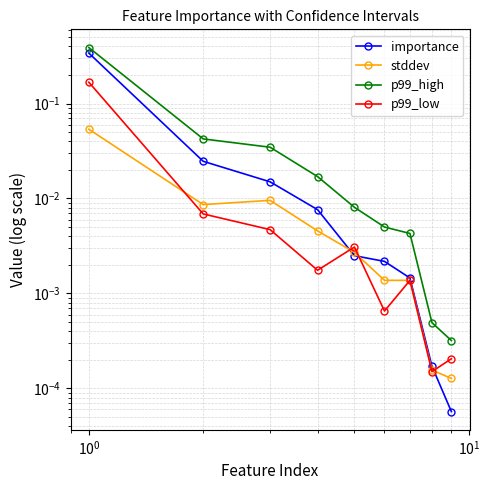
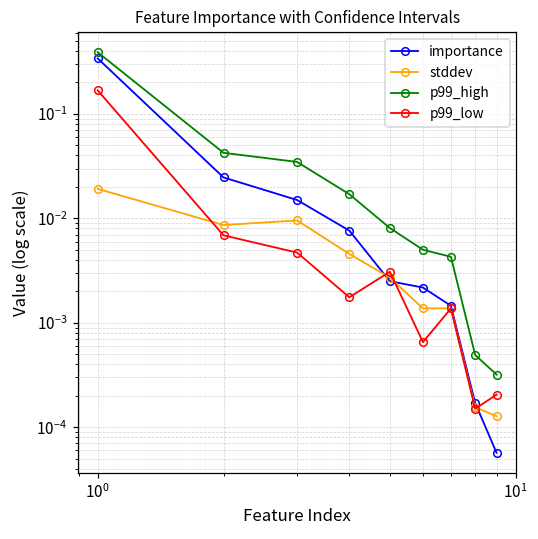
stddev, 10^0: 0.05 -> 0.019
